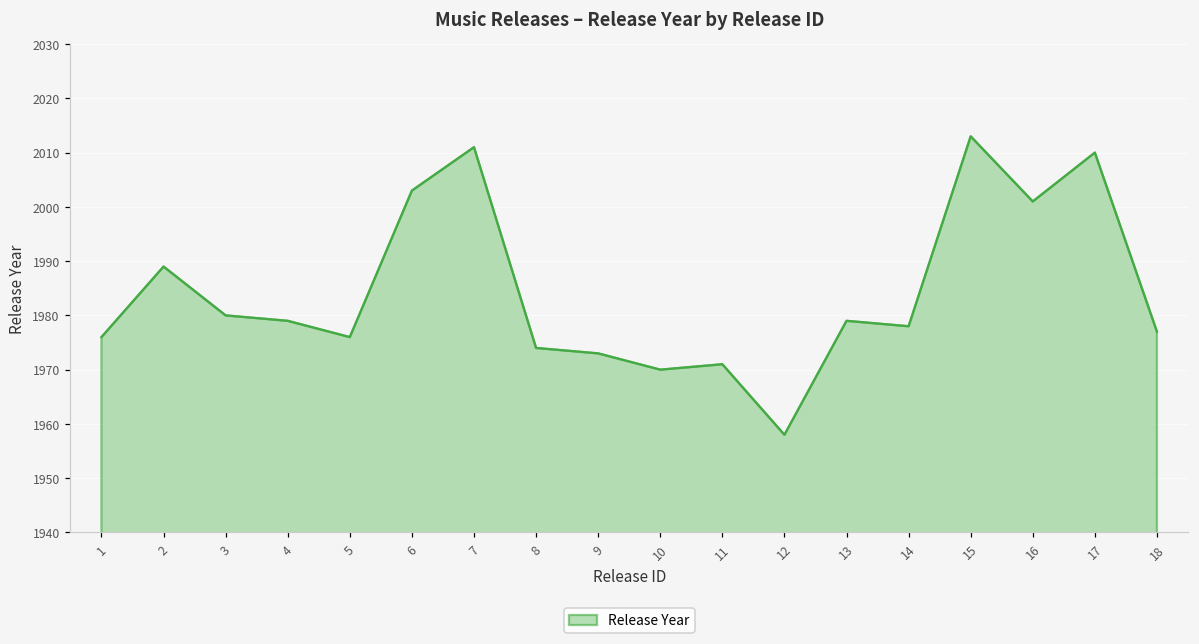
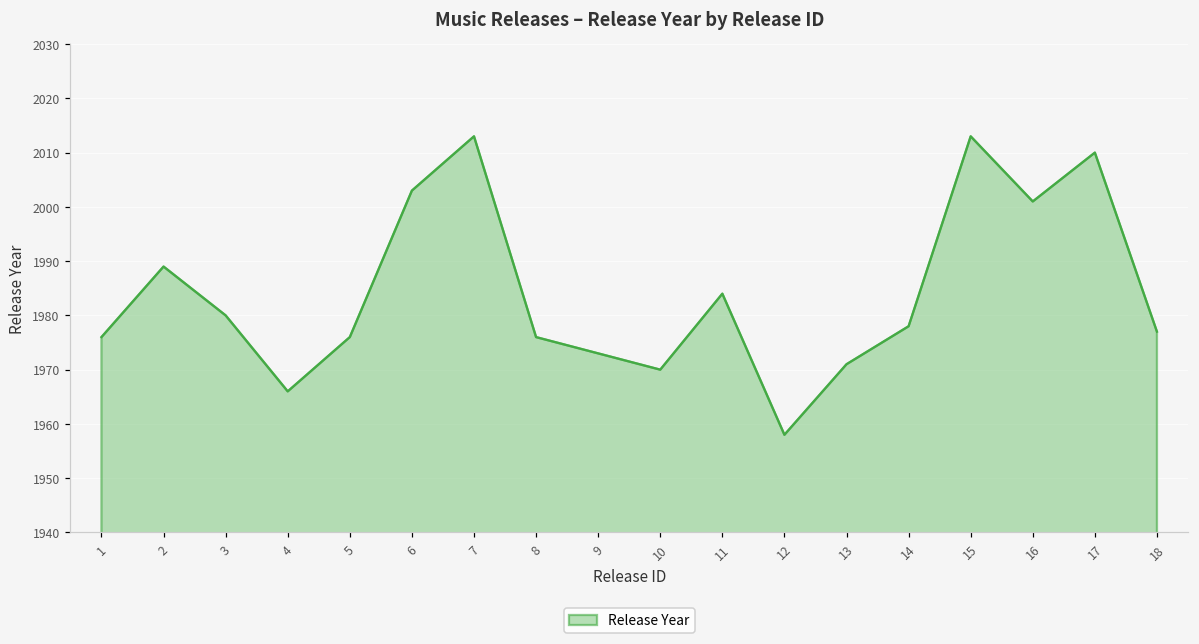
4: 1979 -> 1966
7: 2011 -> 2013
8: 1974 -> 1976
11: 1971 -> 1984
13: 1979 -> 1971
